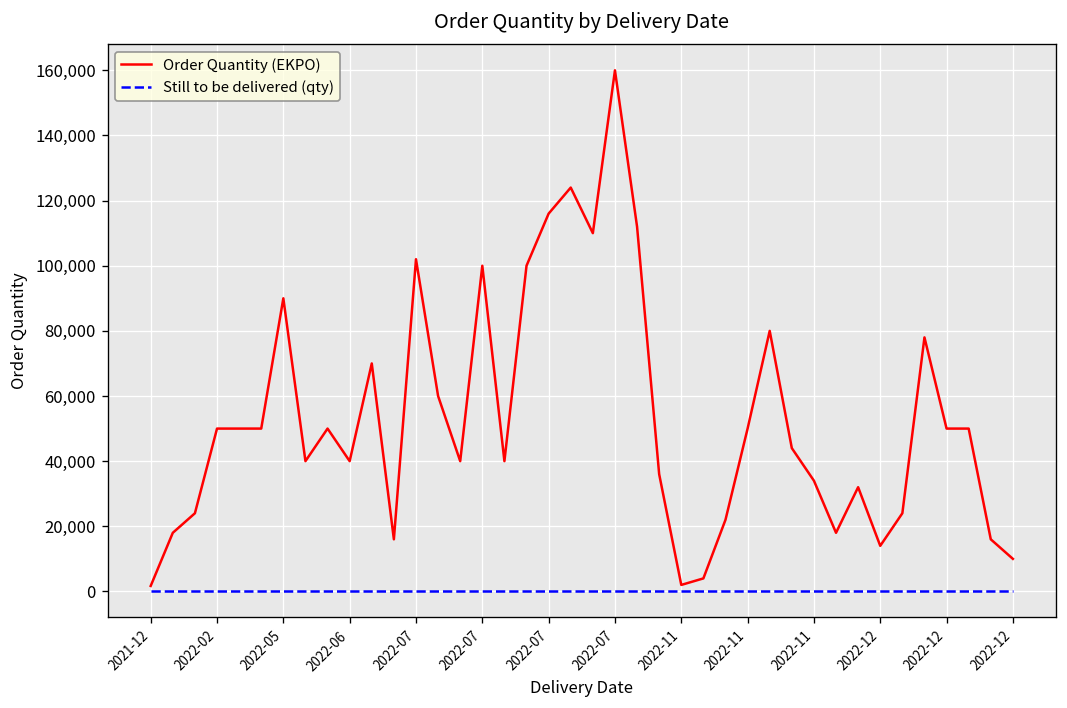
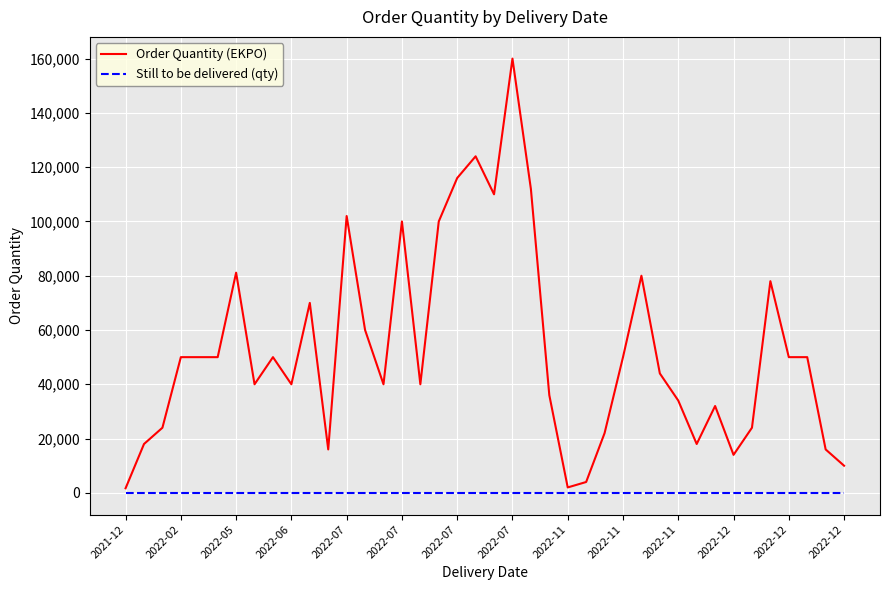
Order Quantity (EKPO), 2022-05: 90,000 -> 81,000
